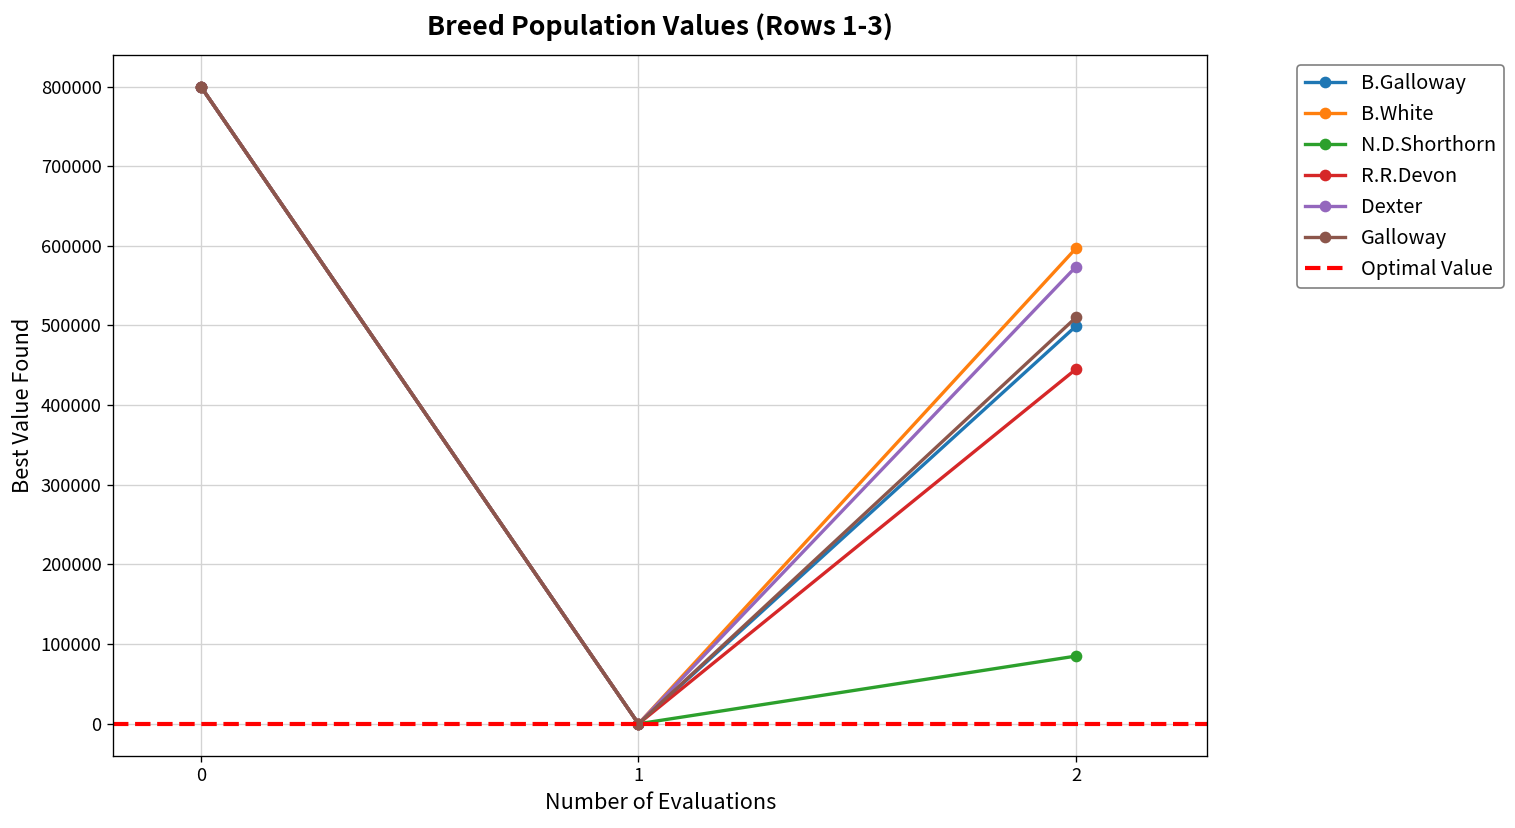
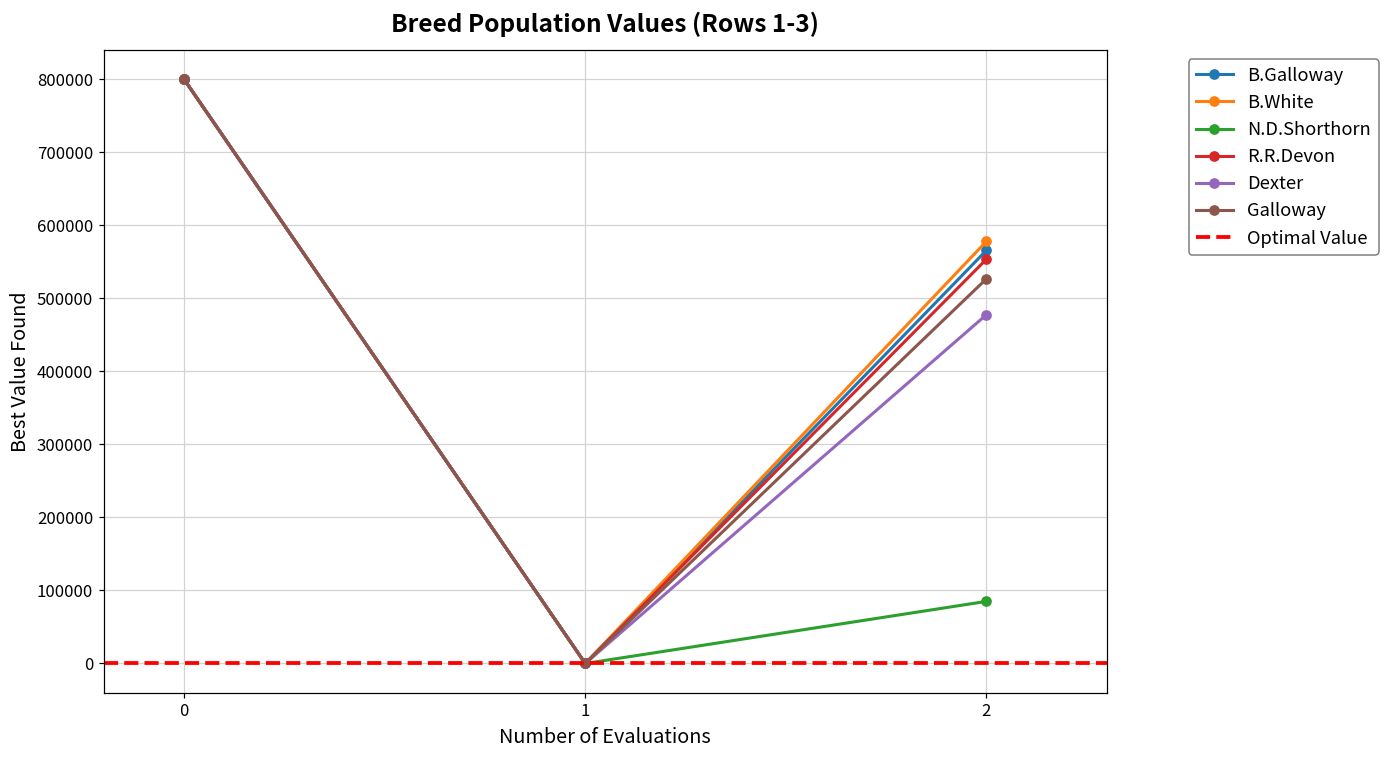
B.Galloway, 2: 500000 -> 570000
B.White, 2: 600000 -> 580000
R.R.Devon, 2: 450000 -> 550000
Dexter, 2: 570000 -> 480000
Galloway, 2: 510000 -> 530000
